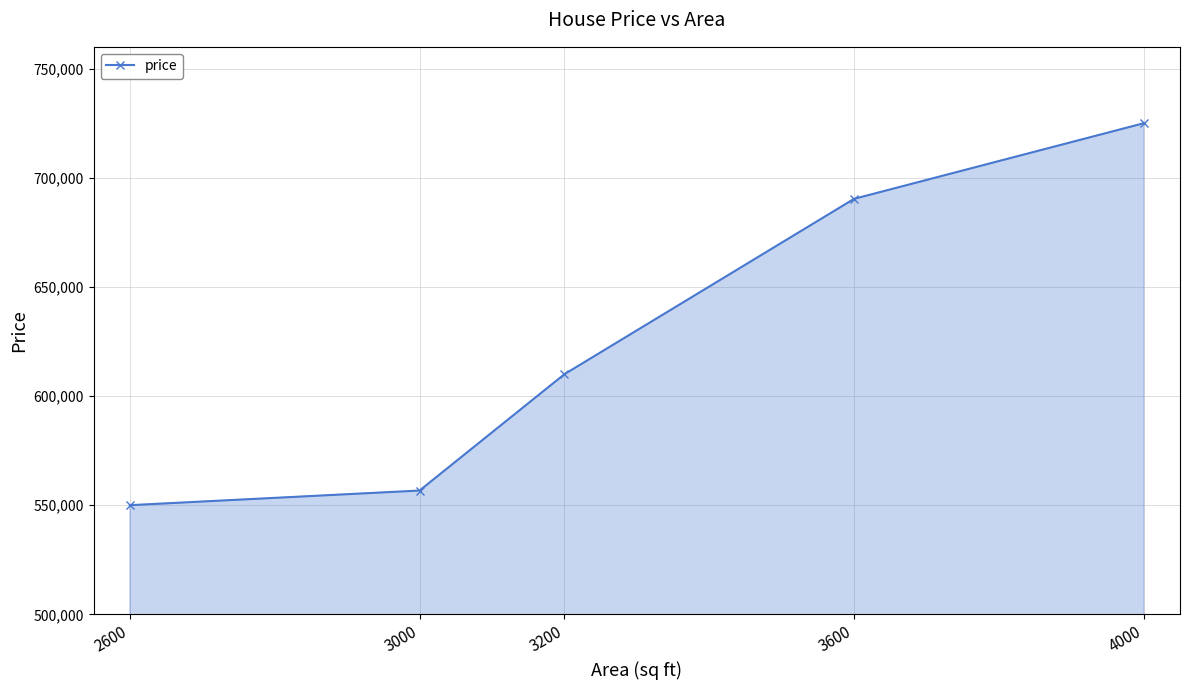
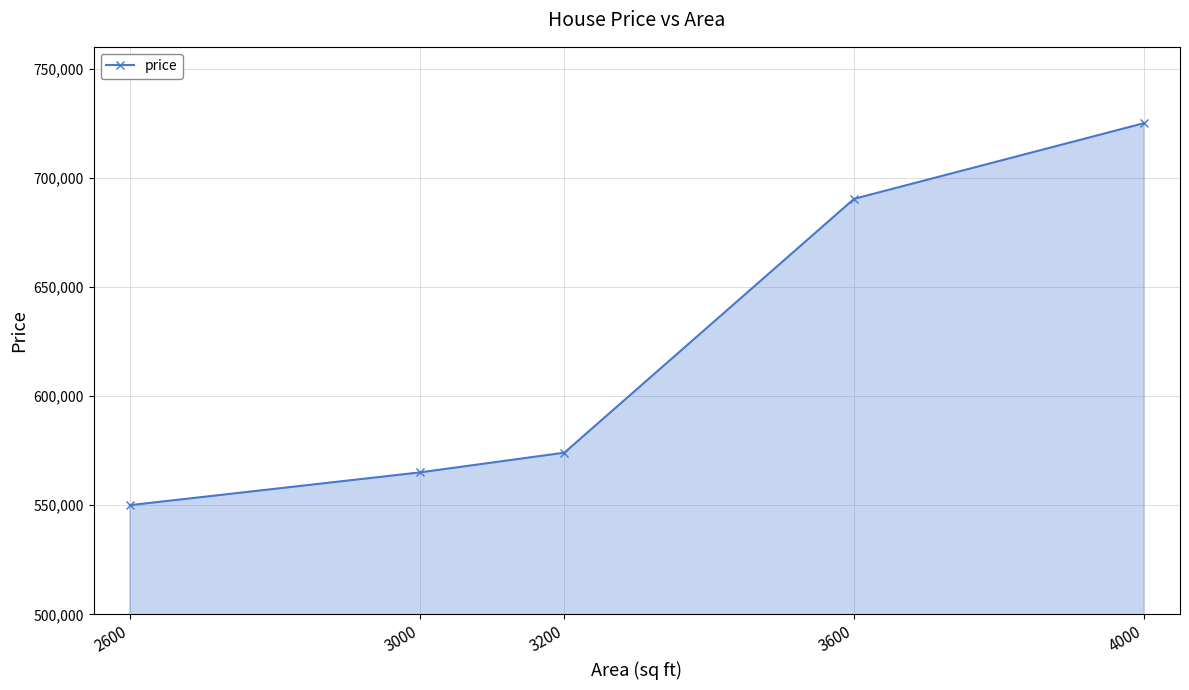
3000: 557,000 -> 565,000
3200: 610,000 -> 574,000
